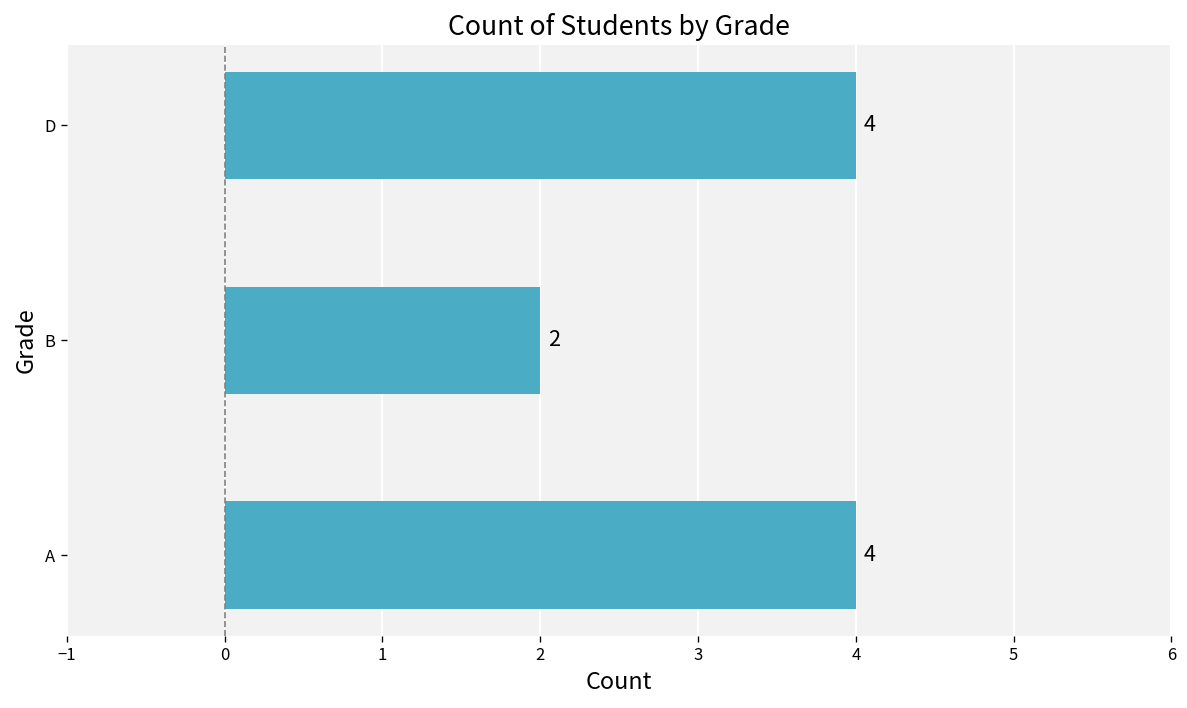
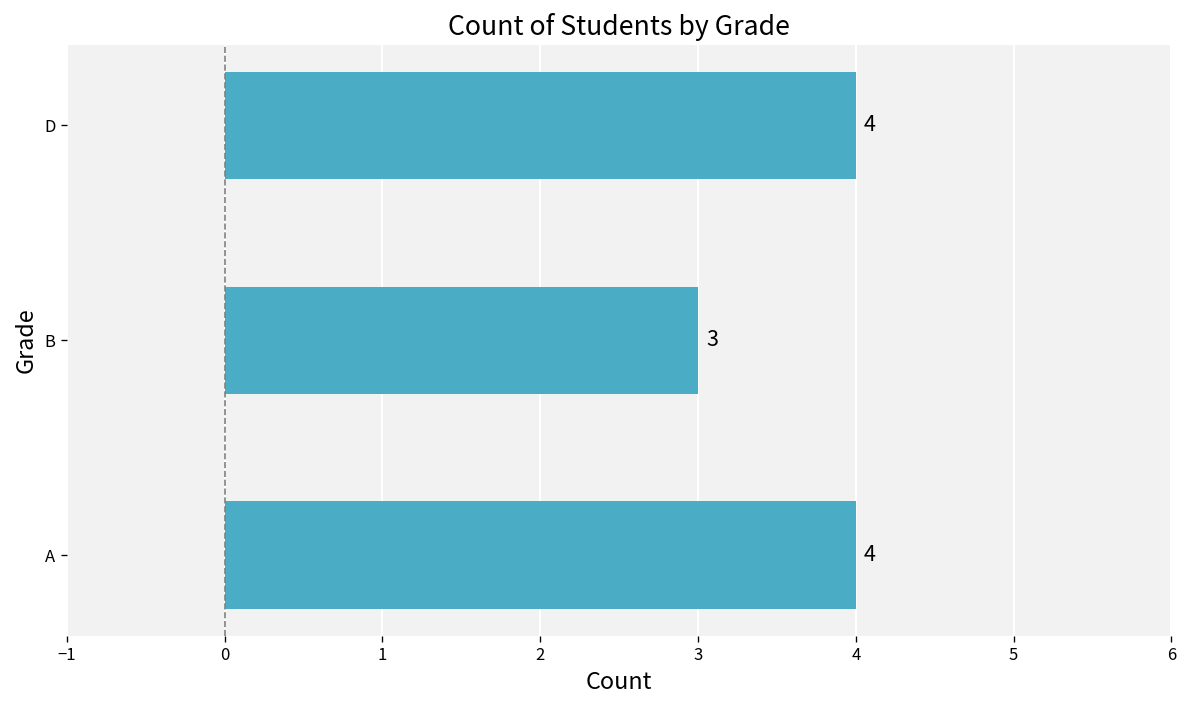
B: 2 -> 3
